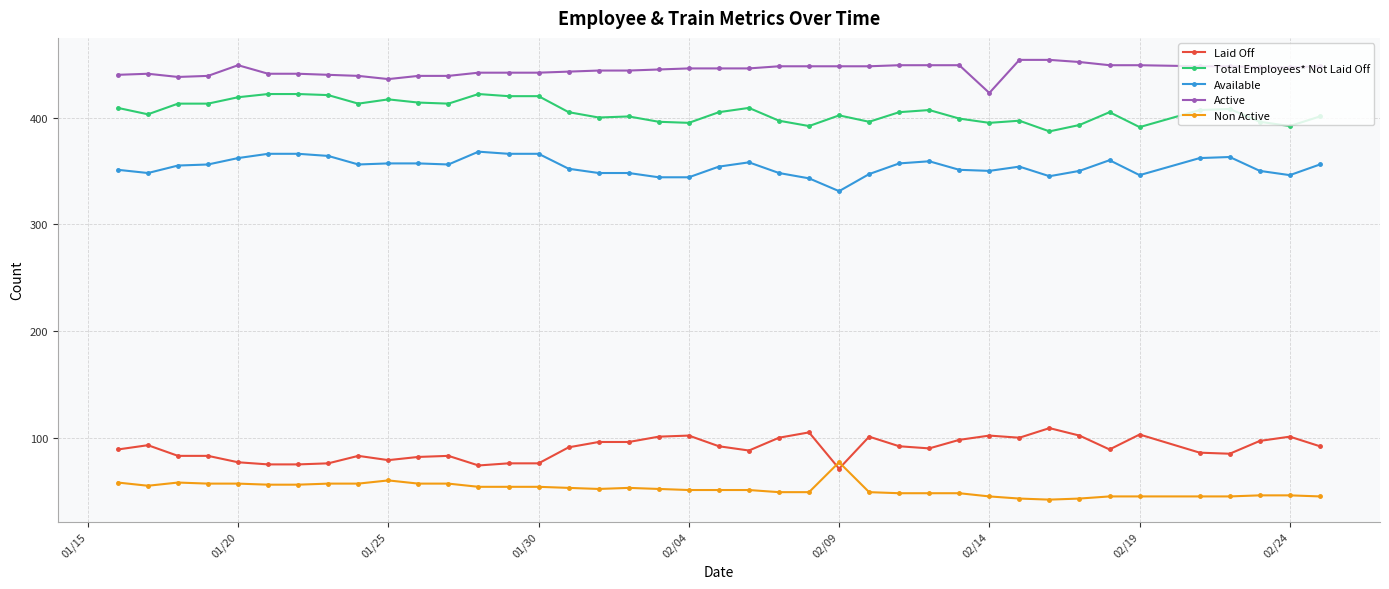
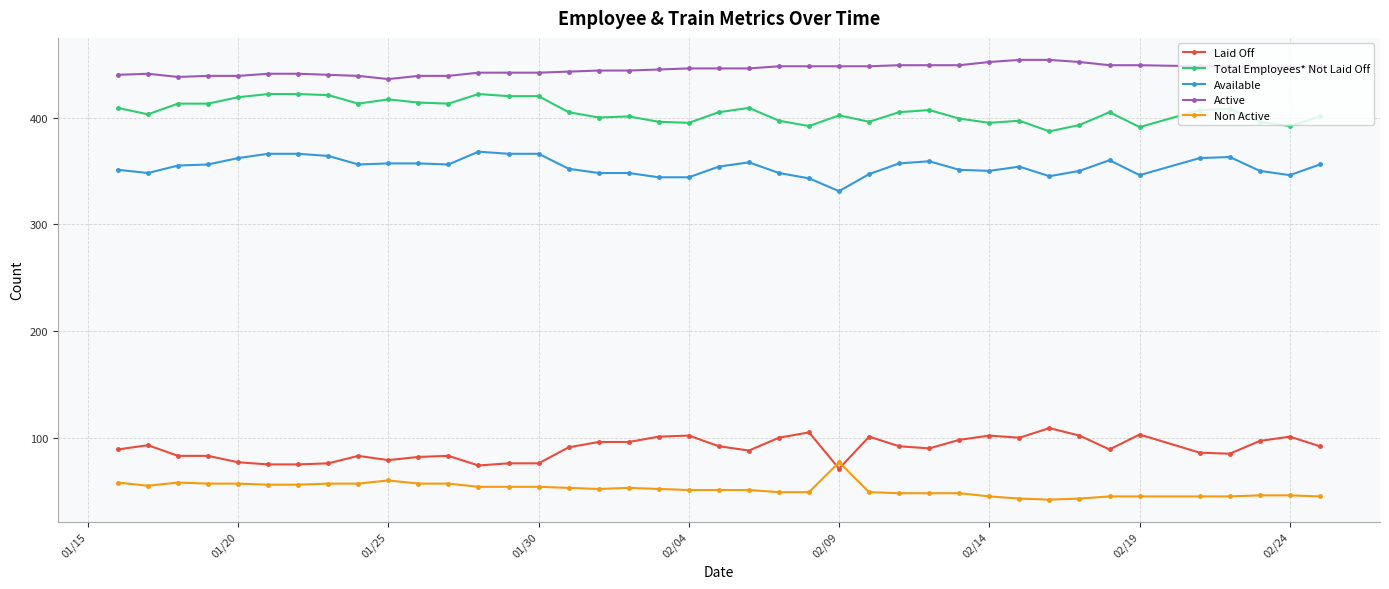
Active, 01/20: 449 -> 439
Active, 02/14: 423 -> 452
